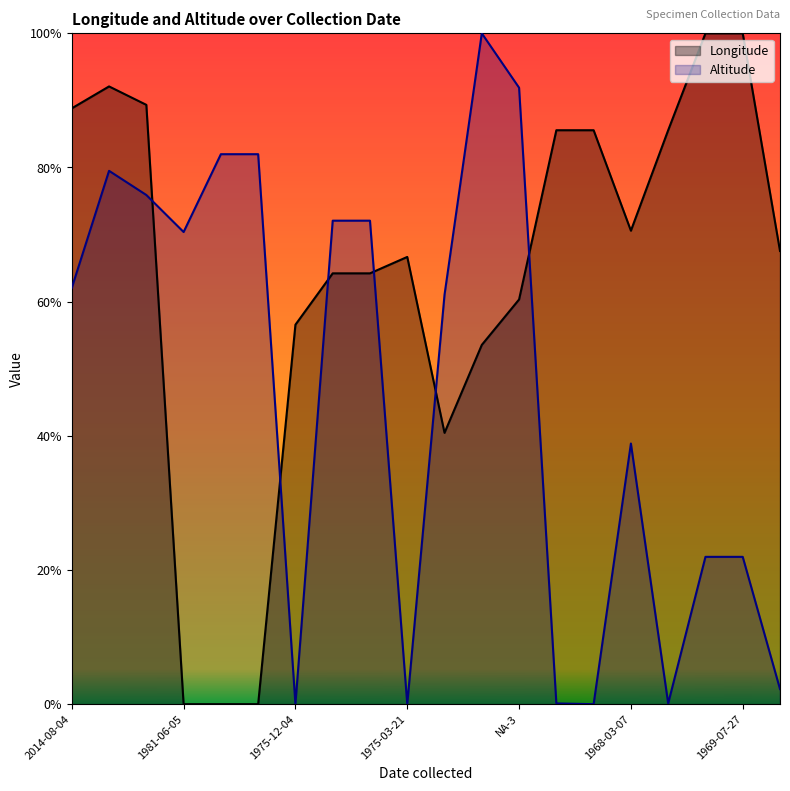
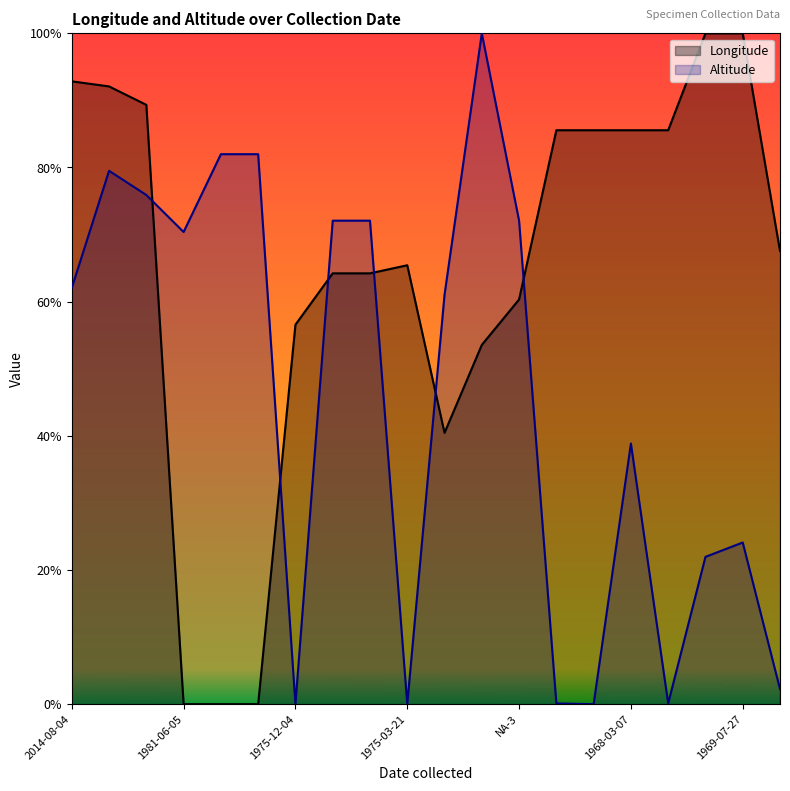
Longitude, 2014-08-04: 89% -> 93%
Longitude, 1975-03-21: 67% -> 65%
Altitude, NA-3: 92% -> 72%
Longitude, 1968-03-07: 71% -> 86%
Altitude, 1969-07-27: 22% -> 24%
